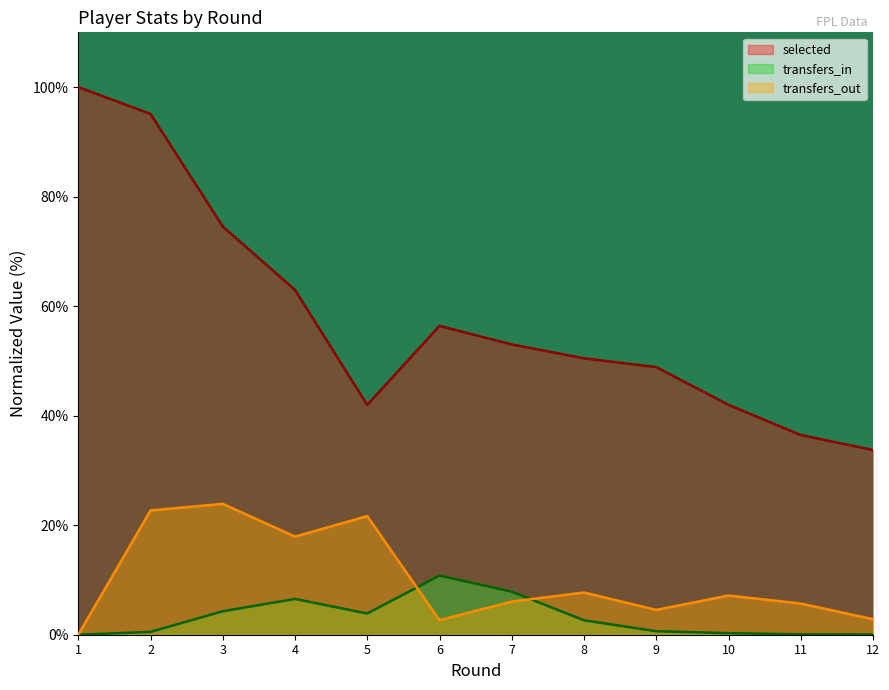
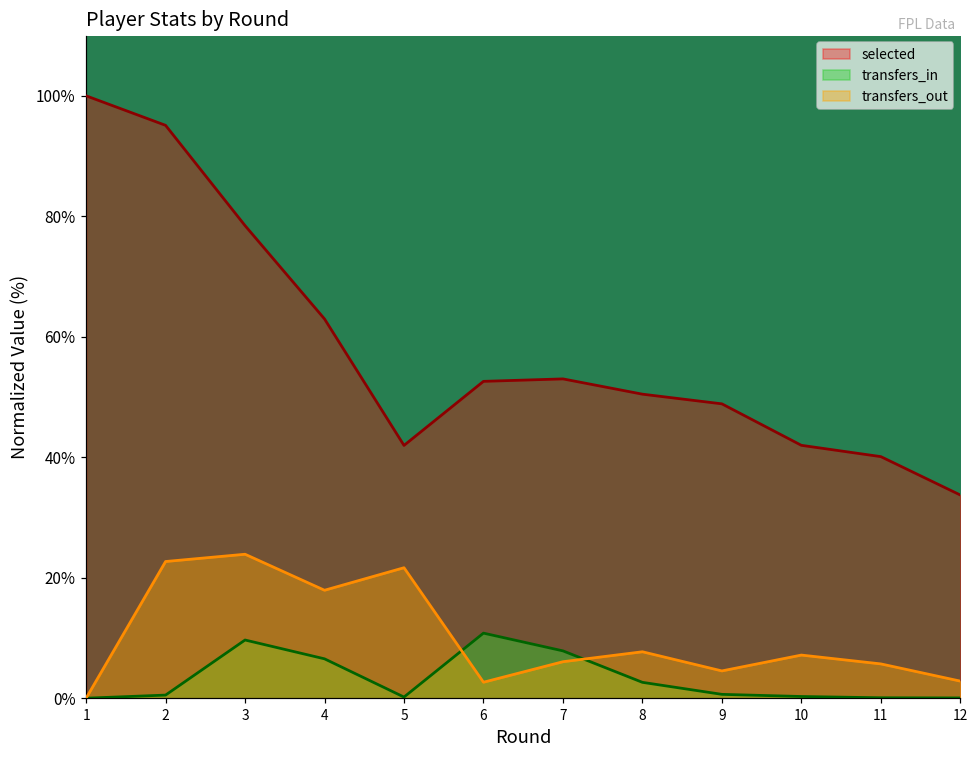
selected, 3: 75% -> 78%
transfers_in, 3: 4% -> 10%
transfers_in, 5: 4% -> 0%
selected, 6: 56% -> 53%
selected, 11: 36% -> 40%
